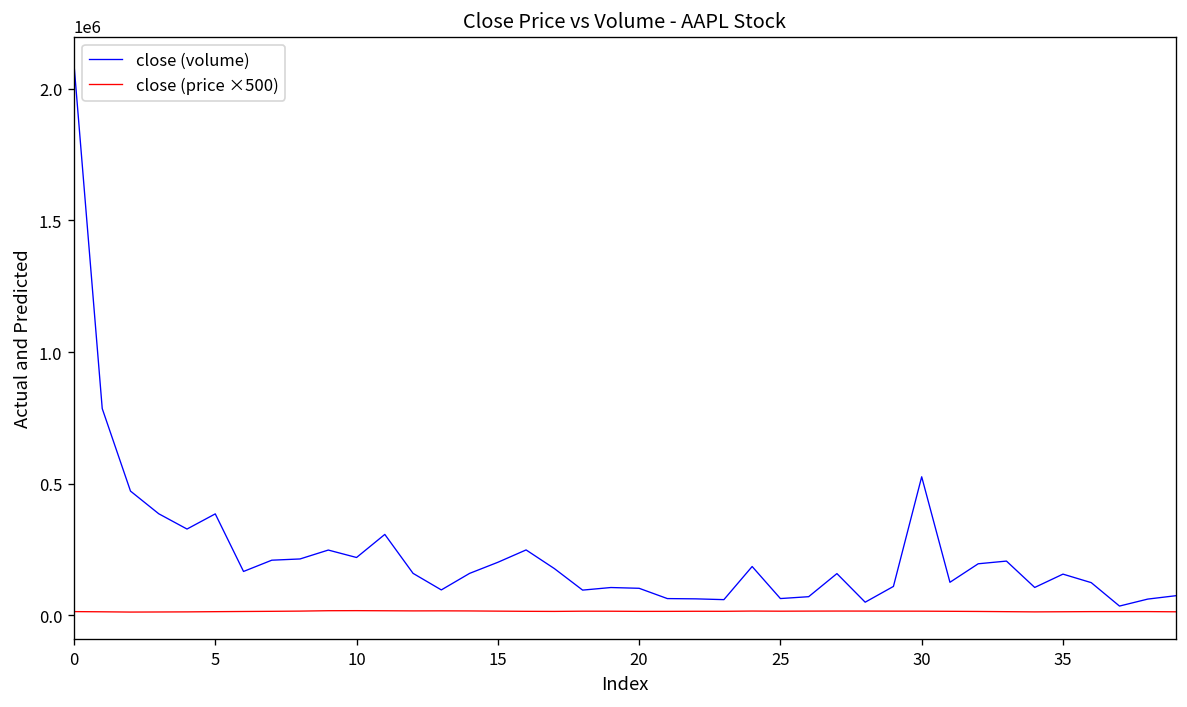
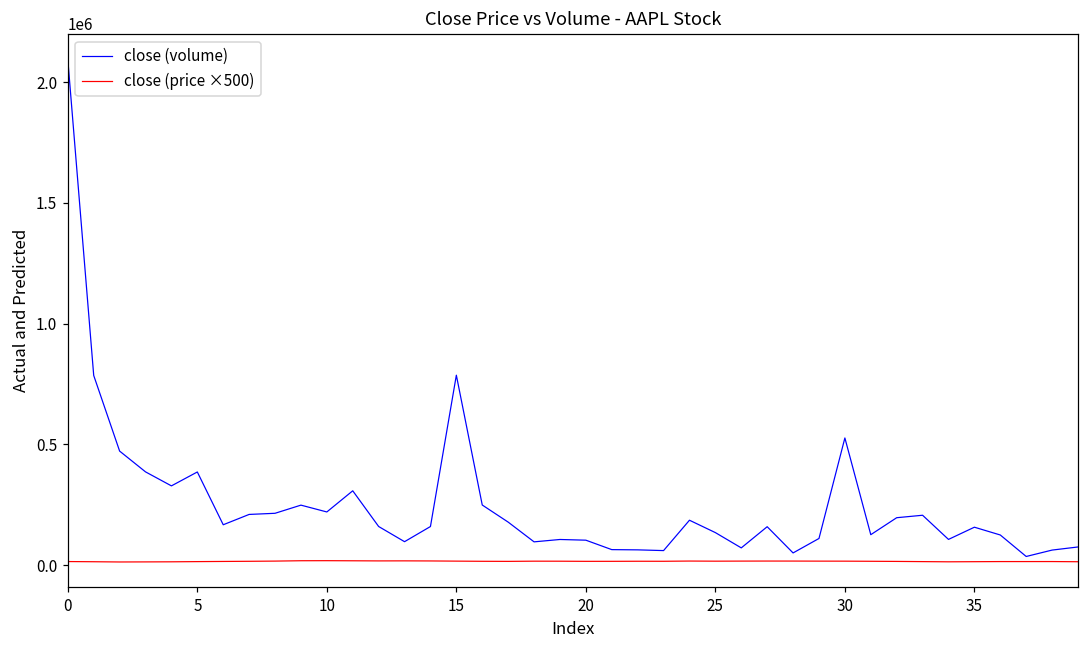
close (volume), 15: 200000 -> 790000
close (volume), 25: 60000 -> 130000
